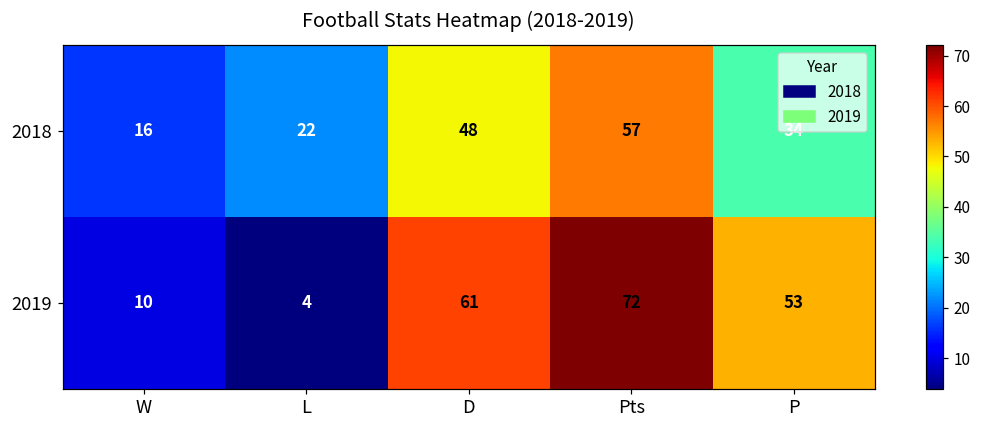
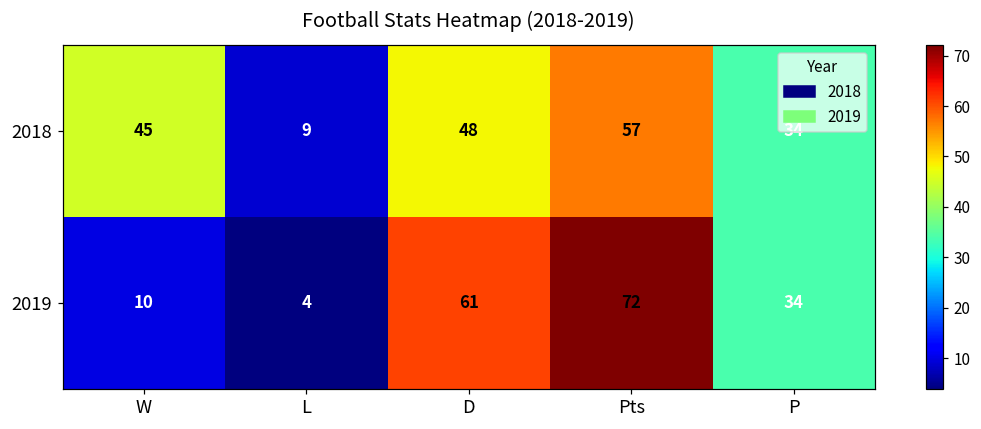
2018, W: 16 -> 45
2018, L: 22 -> 9
2019, P: 53 -> 34
